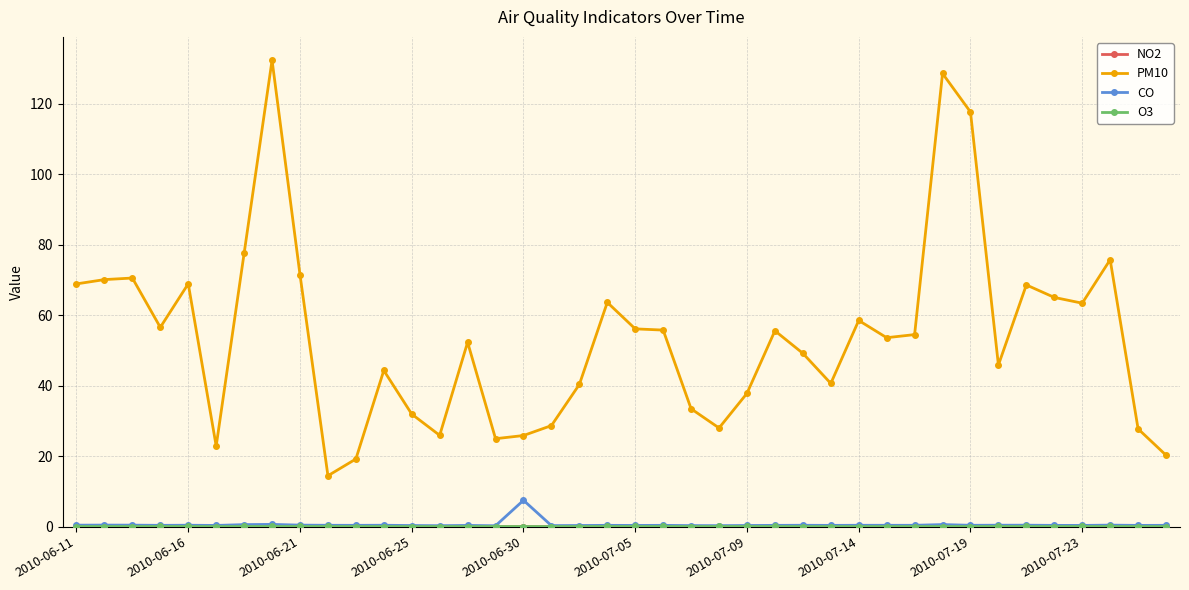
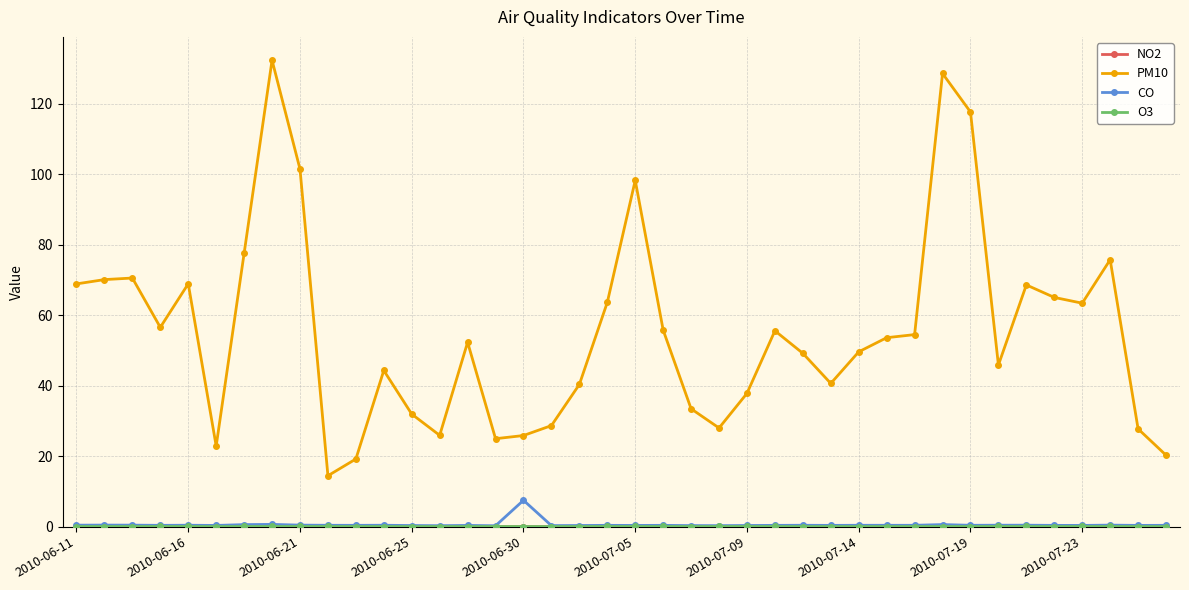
PM10, 2010-06-21: 71 -> 101
PM10, 2010-07-05: 56 -> 98
PM10, 2010-07-14: 58 -> 50
